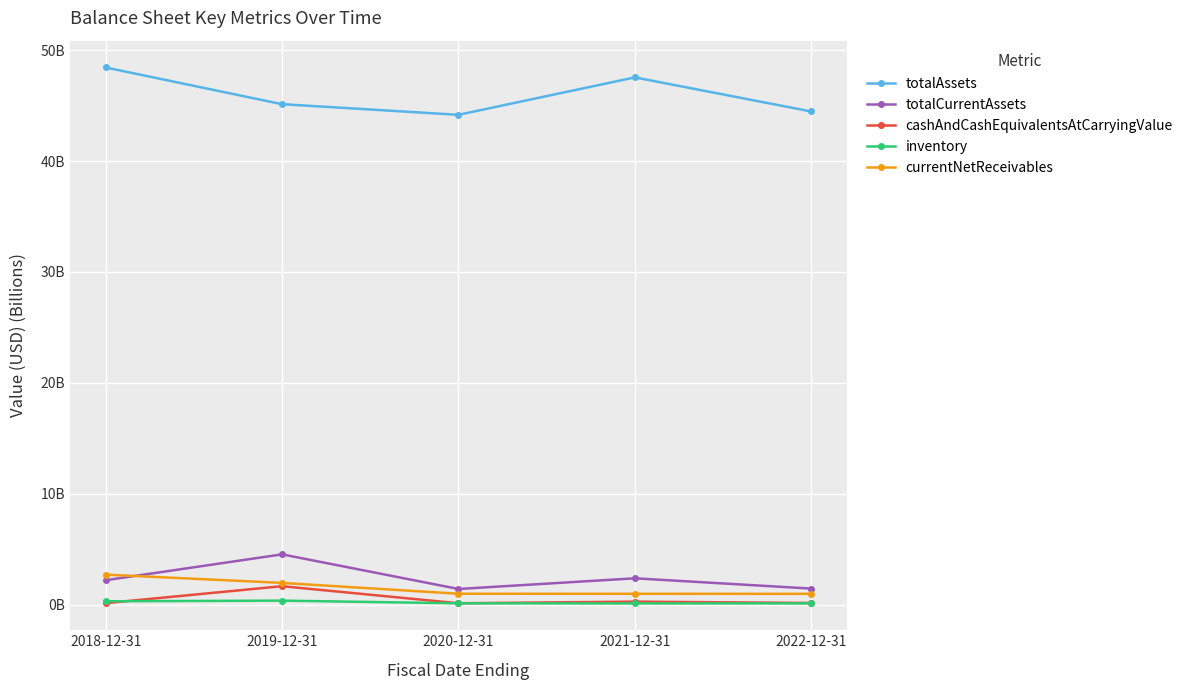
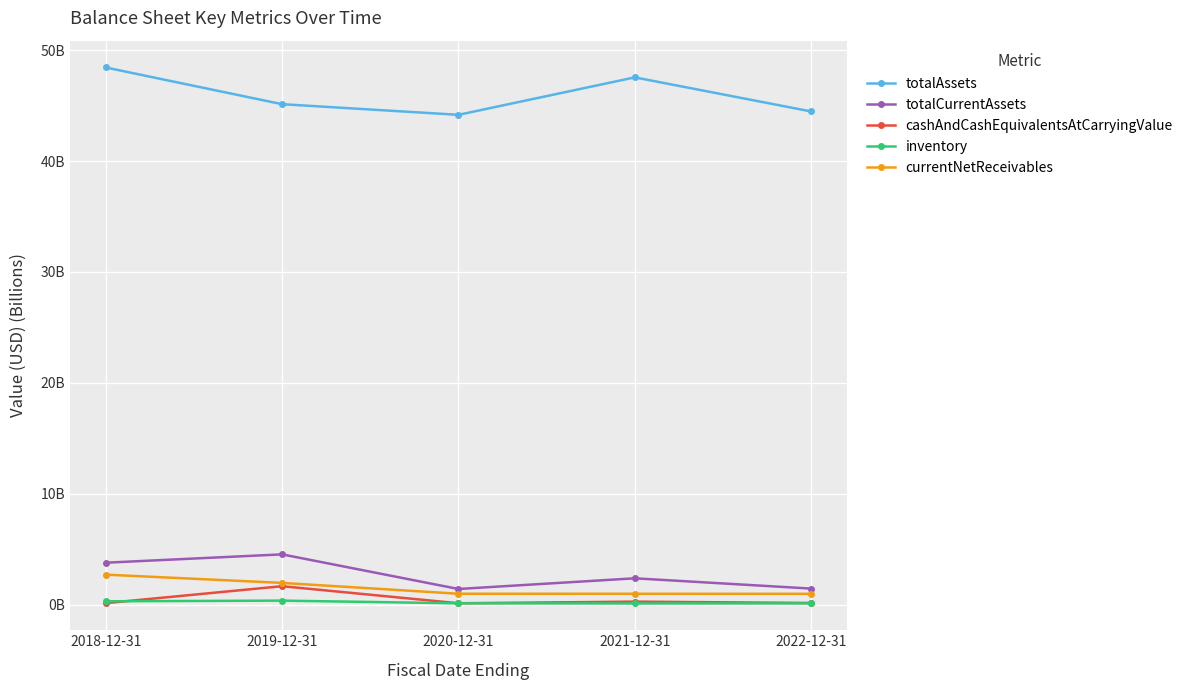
totalCurrentAssets, 2018-12-31: 2200000000 -> 3800000000
